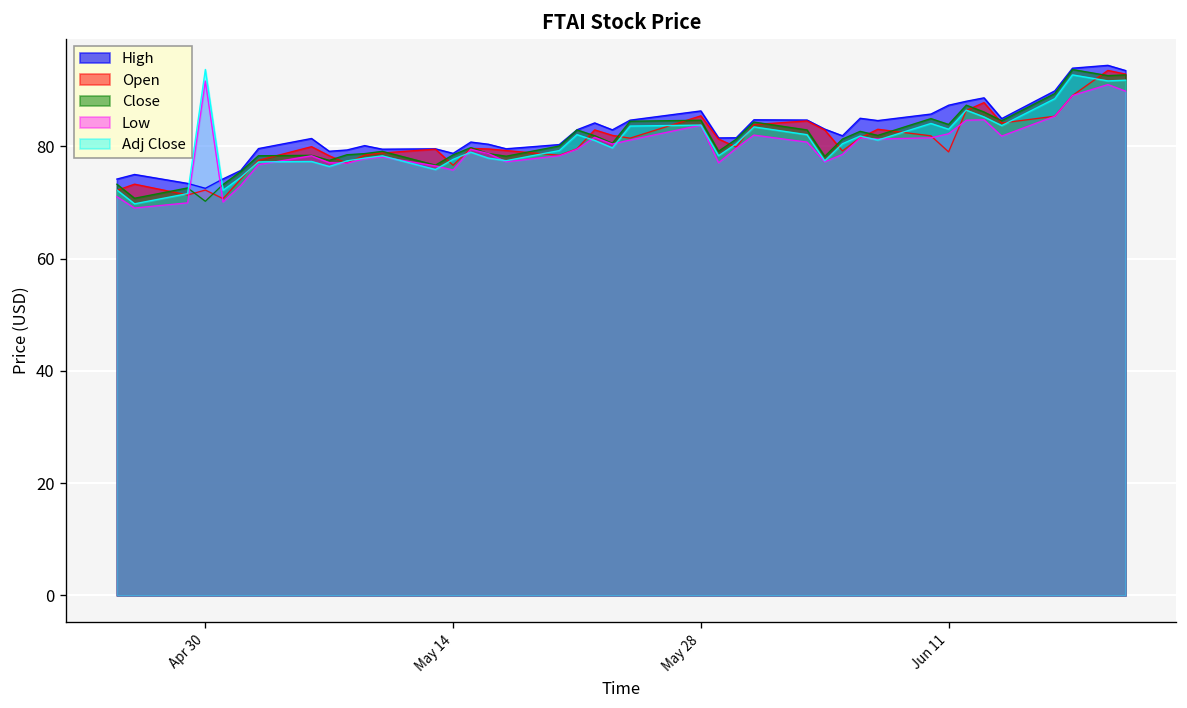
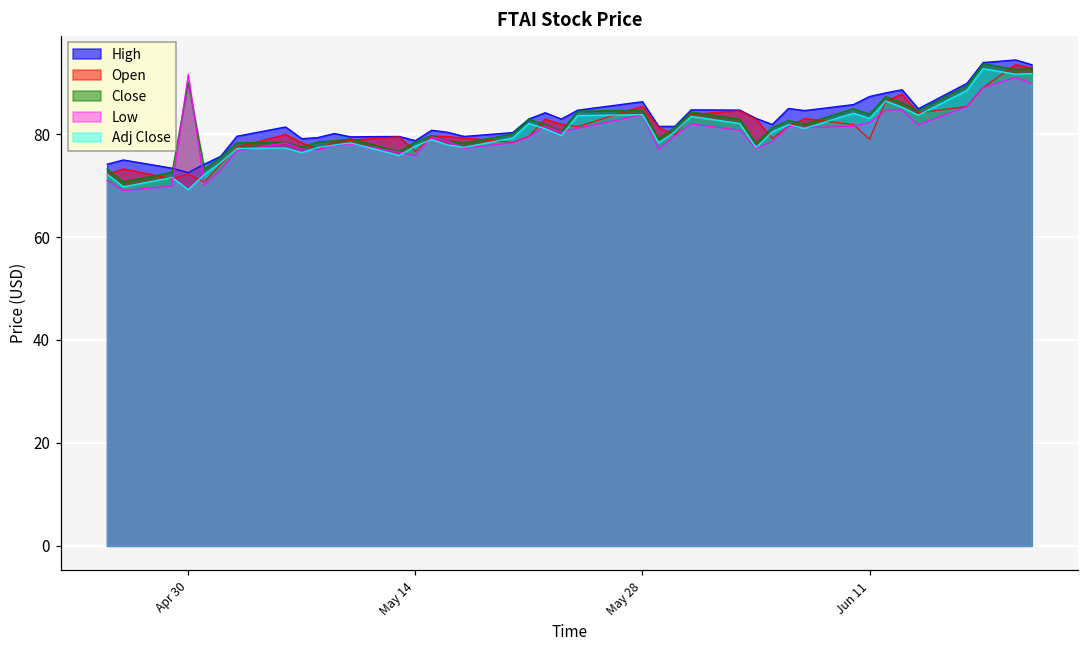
Close, Apr 30: 70 -> 90
Adj Close, Apr 30: 94 -> 69
